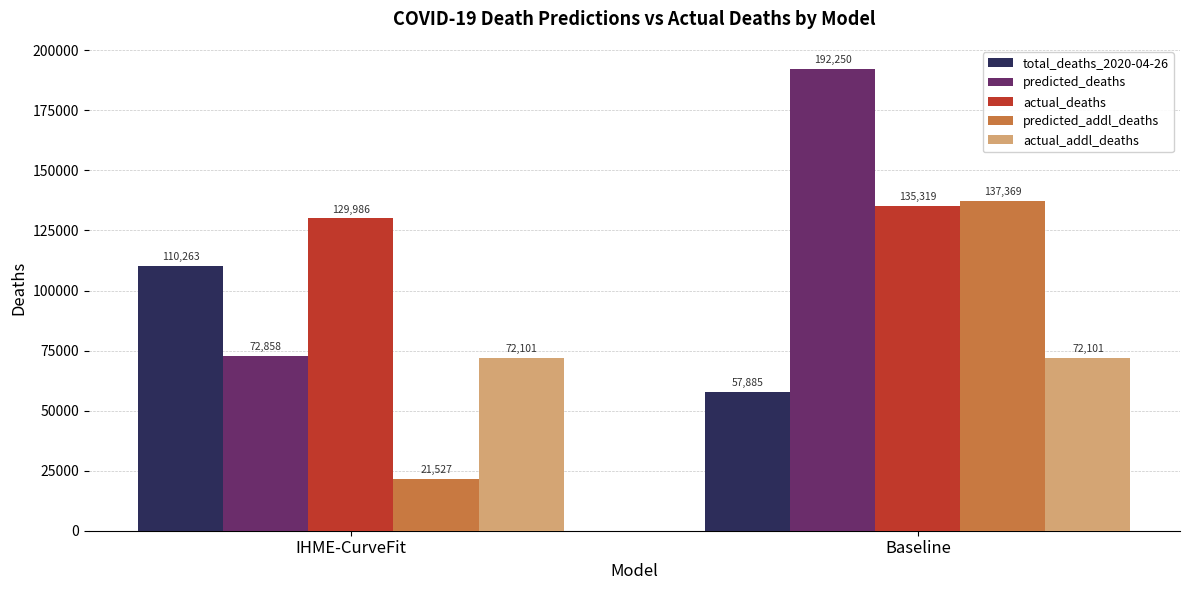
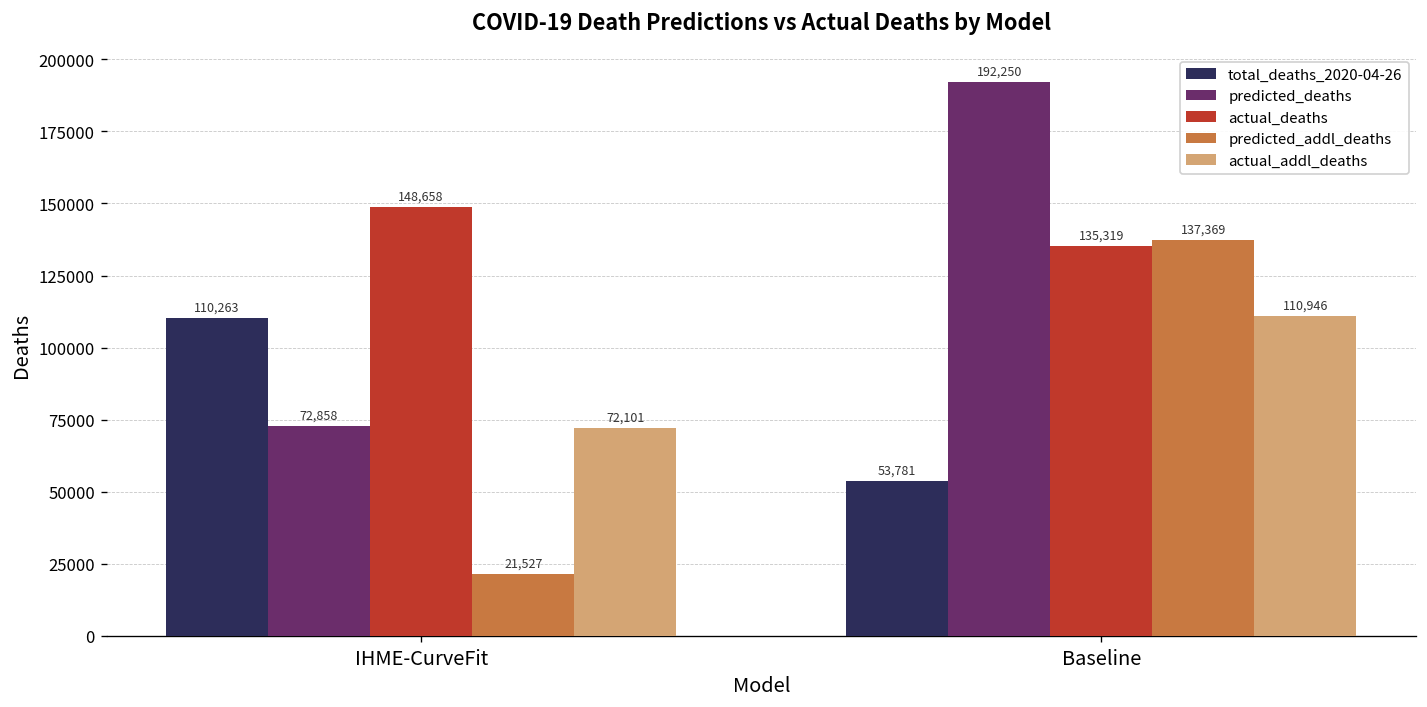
actual_deaths, IHME-CurveFit: 129,986 -> 148,658
total_deaths_2020-04-26, Baseline: 57,885 -> 53,781
actual_addl_deaths, Baseline: 72,101 -> 110,946
